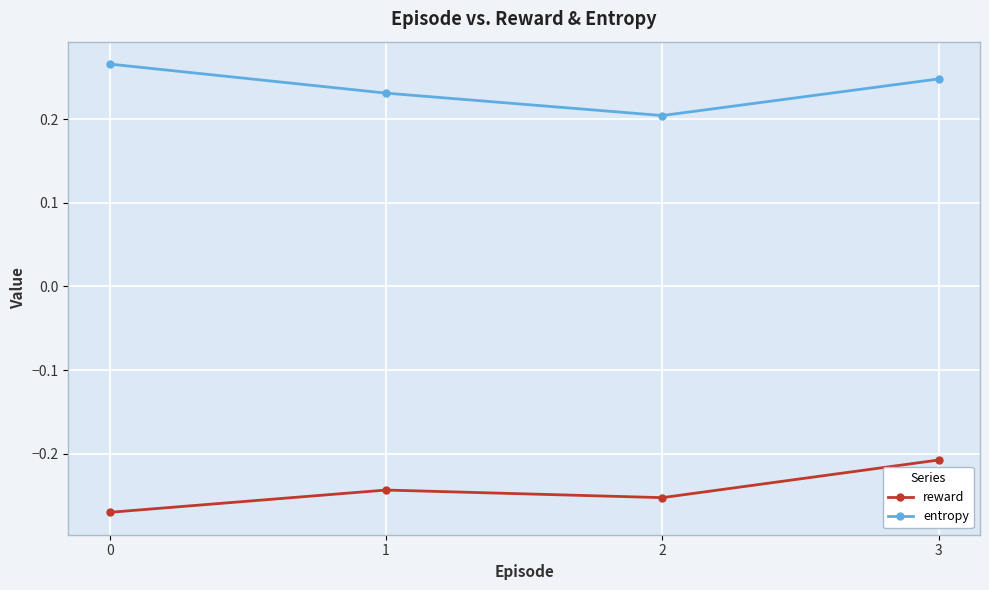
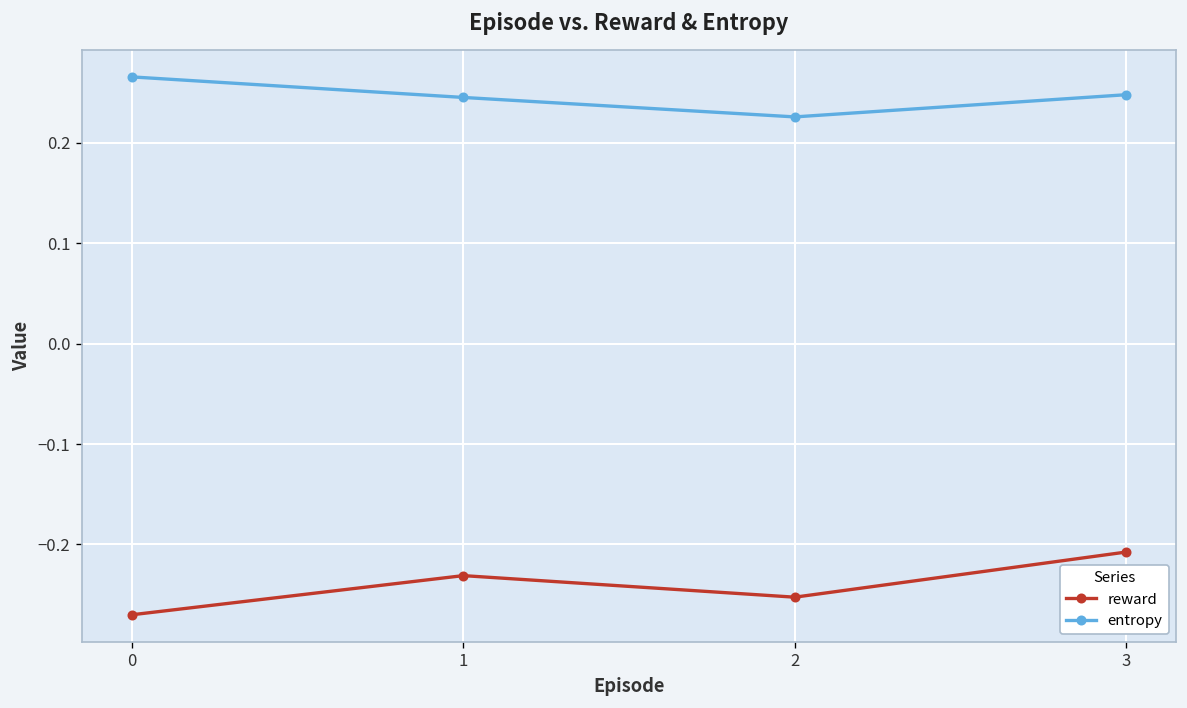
reward, 1: -0.24 -> -0.23
entropy, 1: 0.23 -> 0.25
entropy, 2: 0.20 -> 0.23
